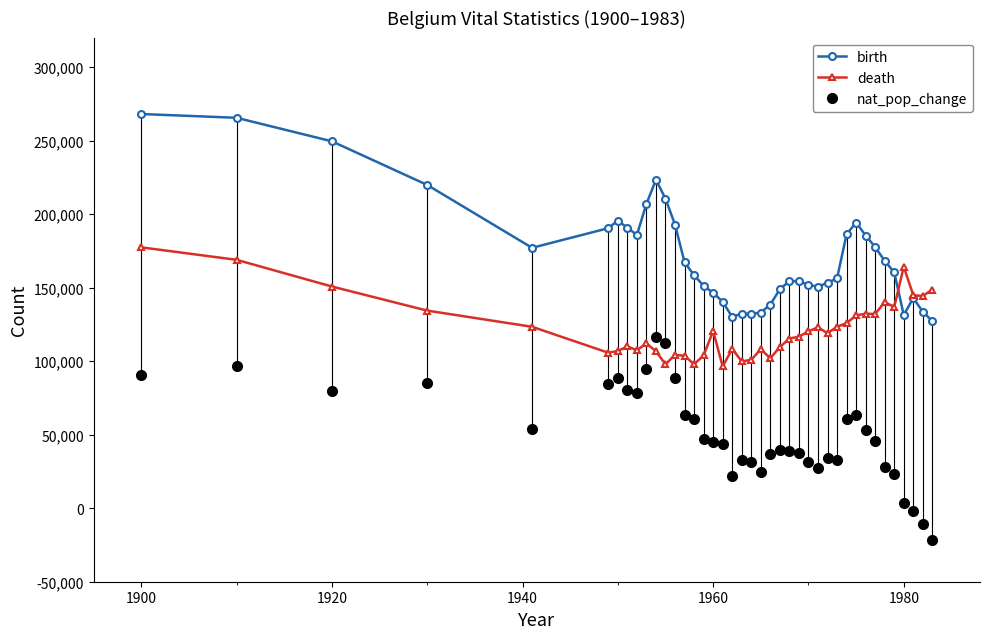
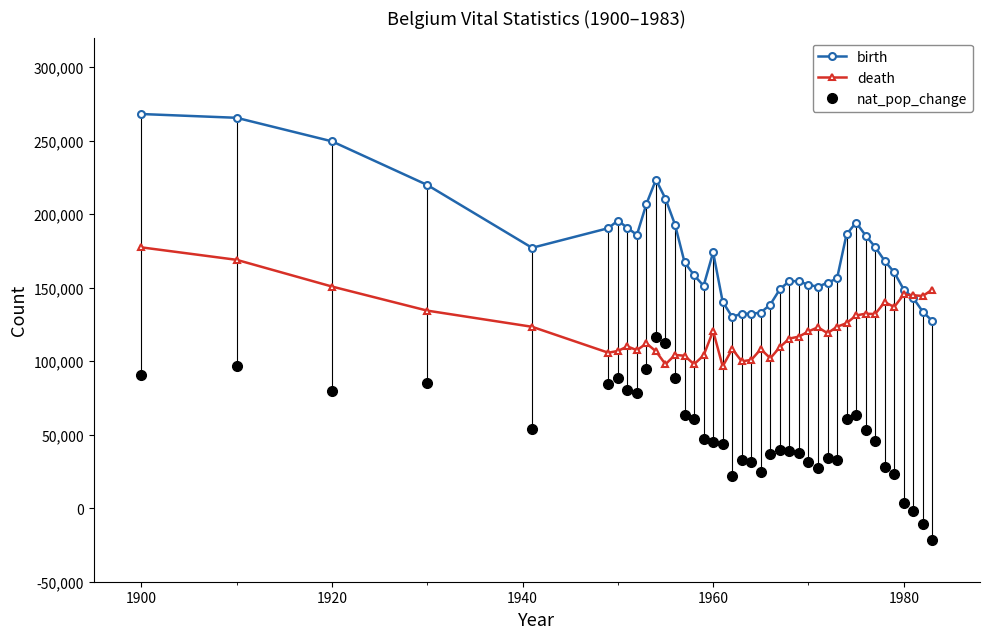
birth, 1960: 146,000 -> 174,000
birth, 1980: 131,000 -> 149,000
death, 1980: 164,000 -> 145,000
